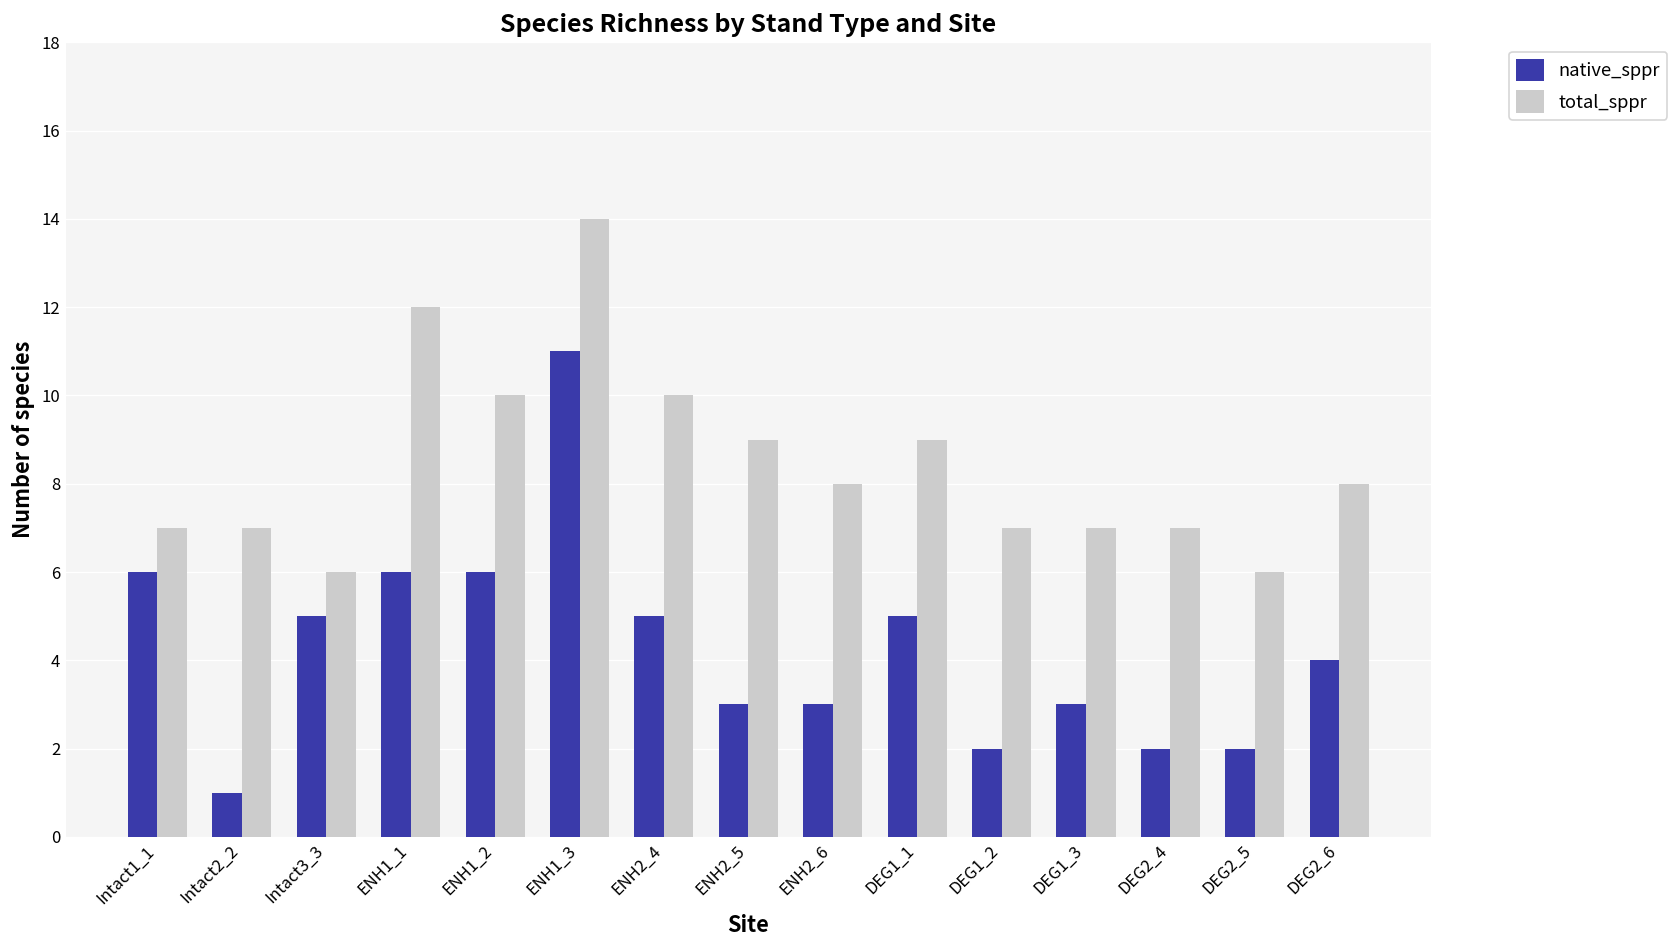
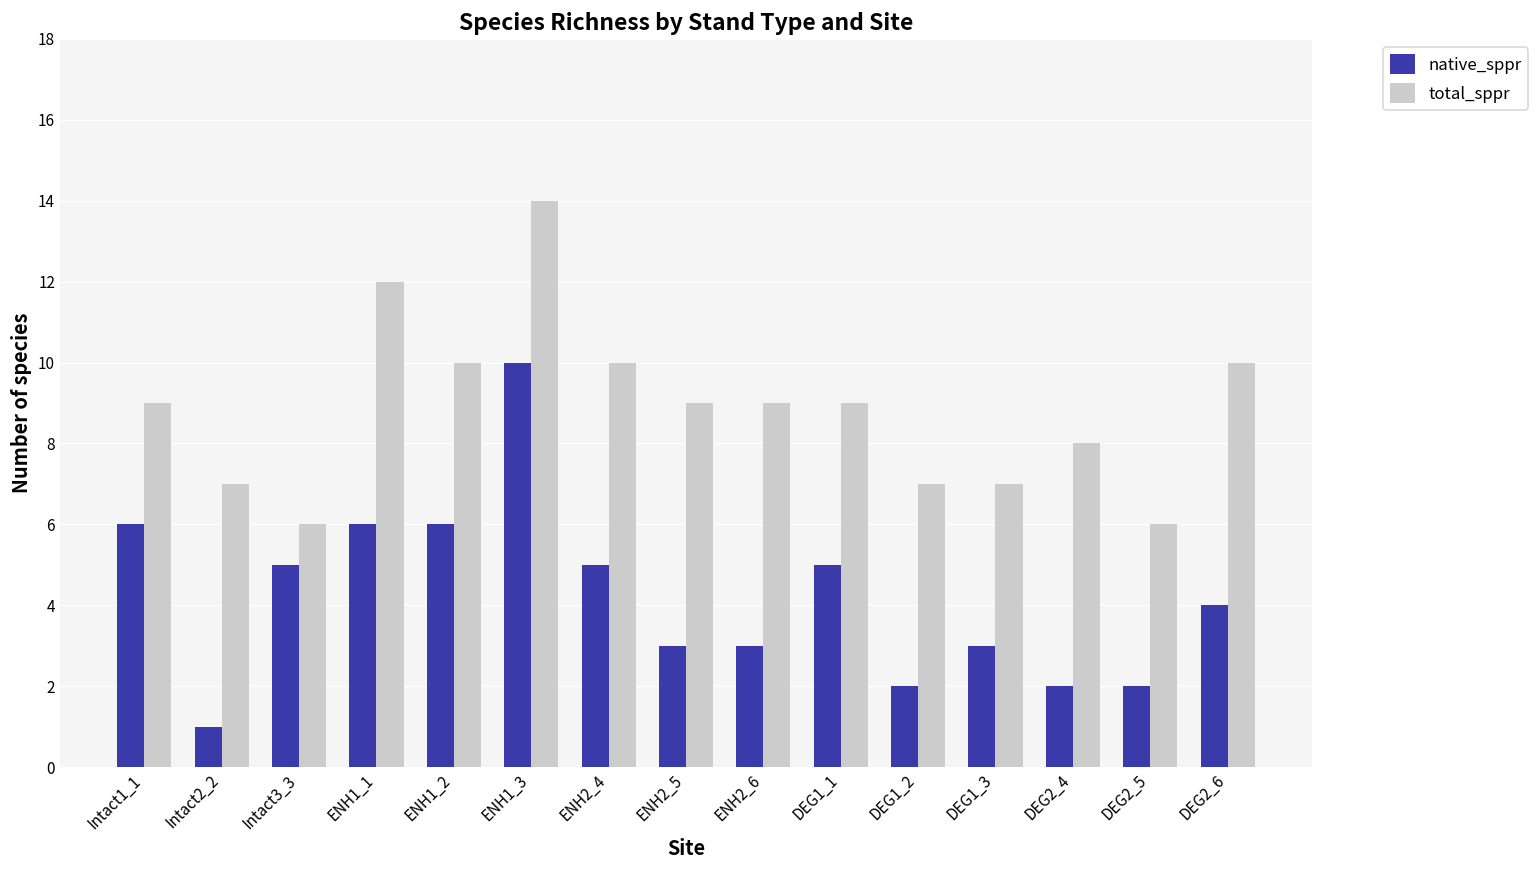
total_sppr, Intact1_1: 7 -> 9
native_sppr, ENH1_3: 11 -> 10
total_sppr, ENH2_6: 8 -> 9
total_sppr, DEG2_4: 7 -> 8
total_sppr, DEG2_6: 8 -> 10
